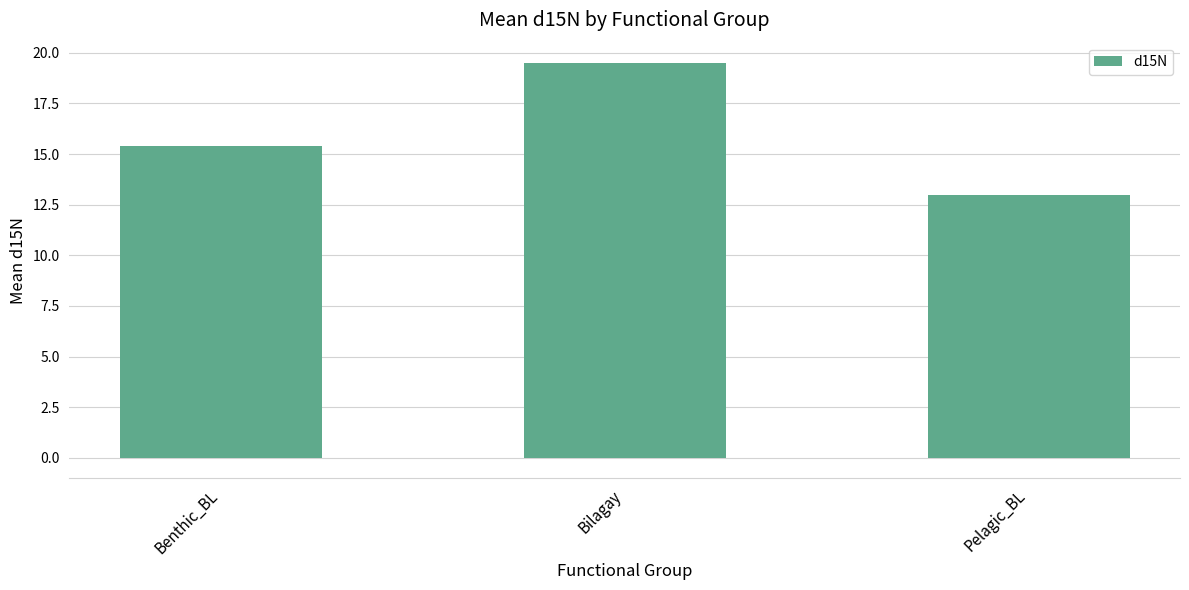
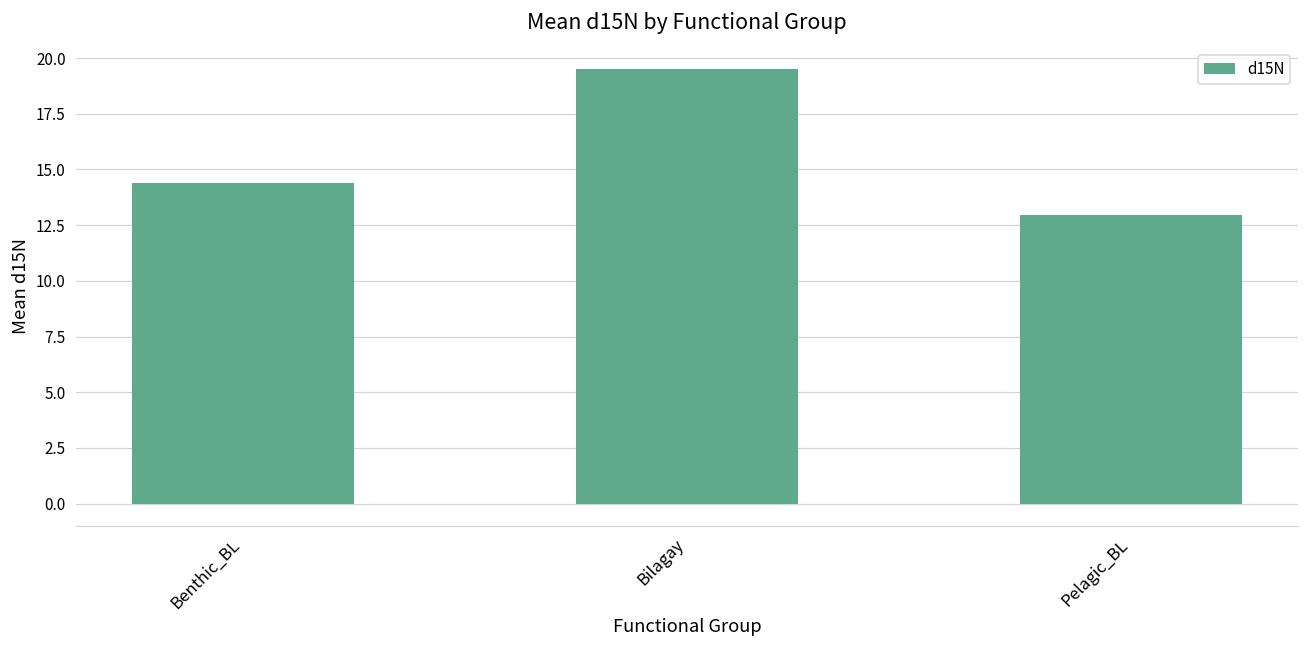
Benthic_BL: 15.4 -> 14.4
